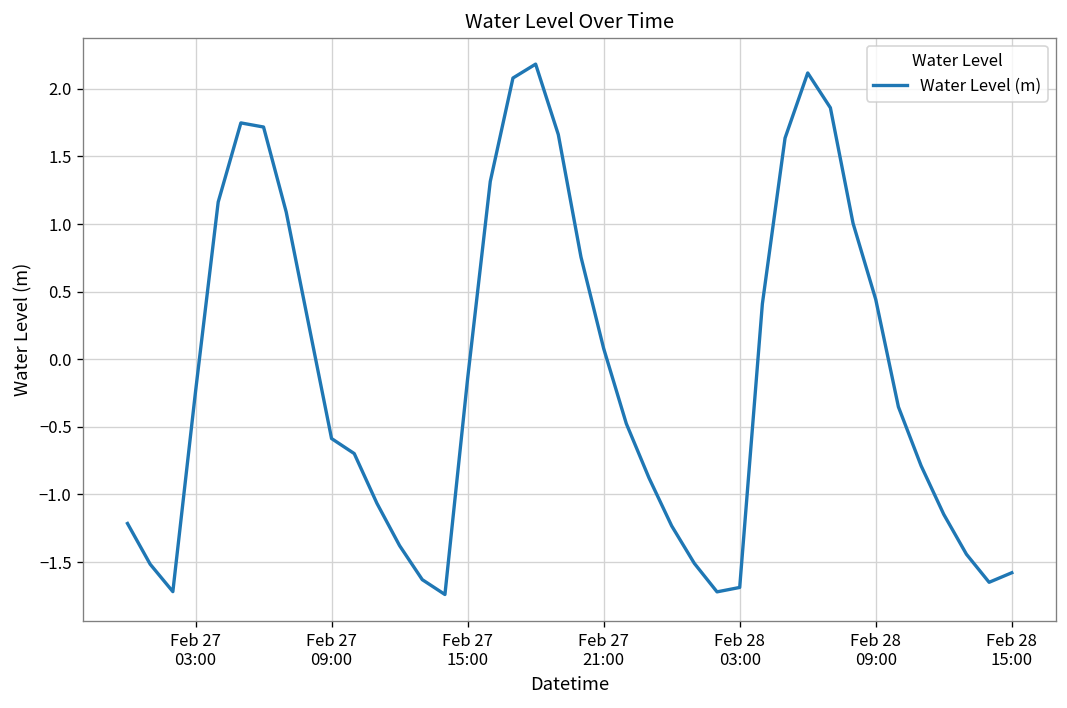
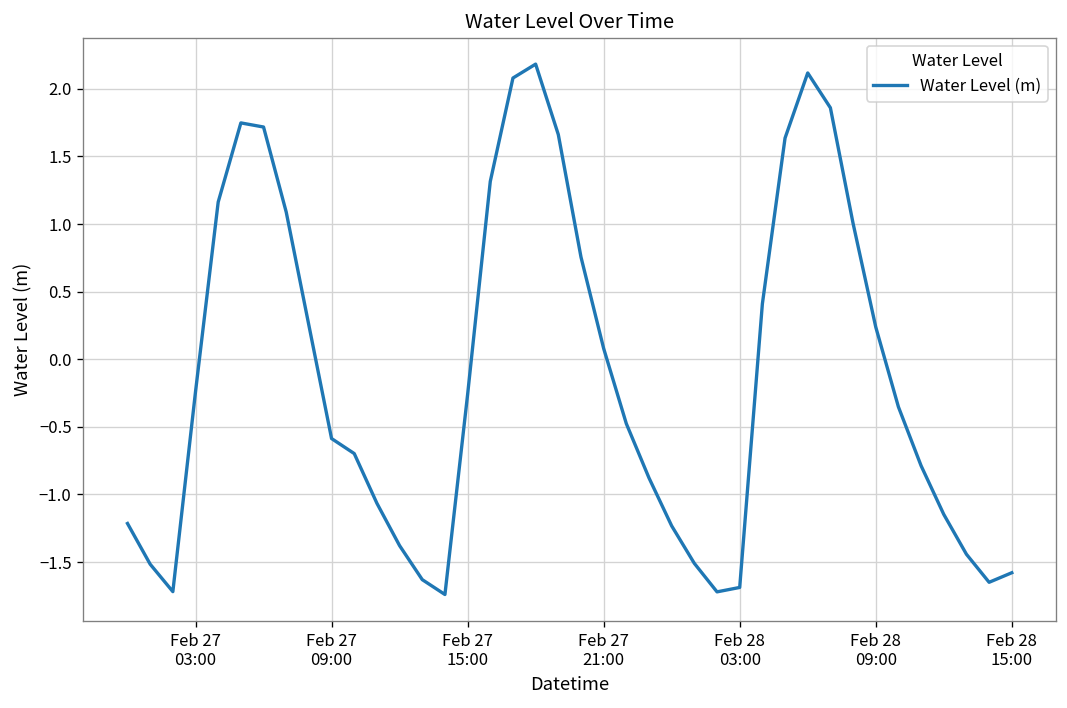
Feb 27 15:00: -0.14 -> -0.26
Feb 28 09:00: 0.44 -> 0.24
